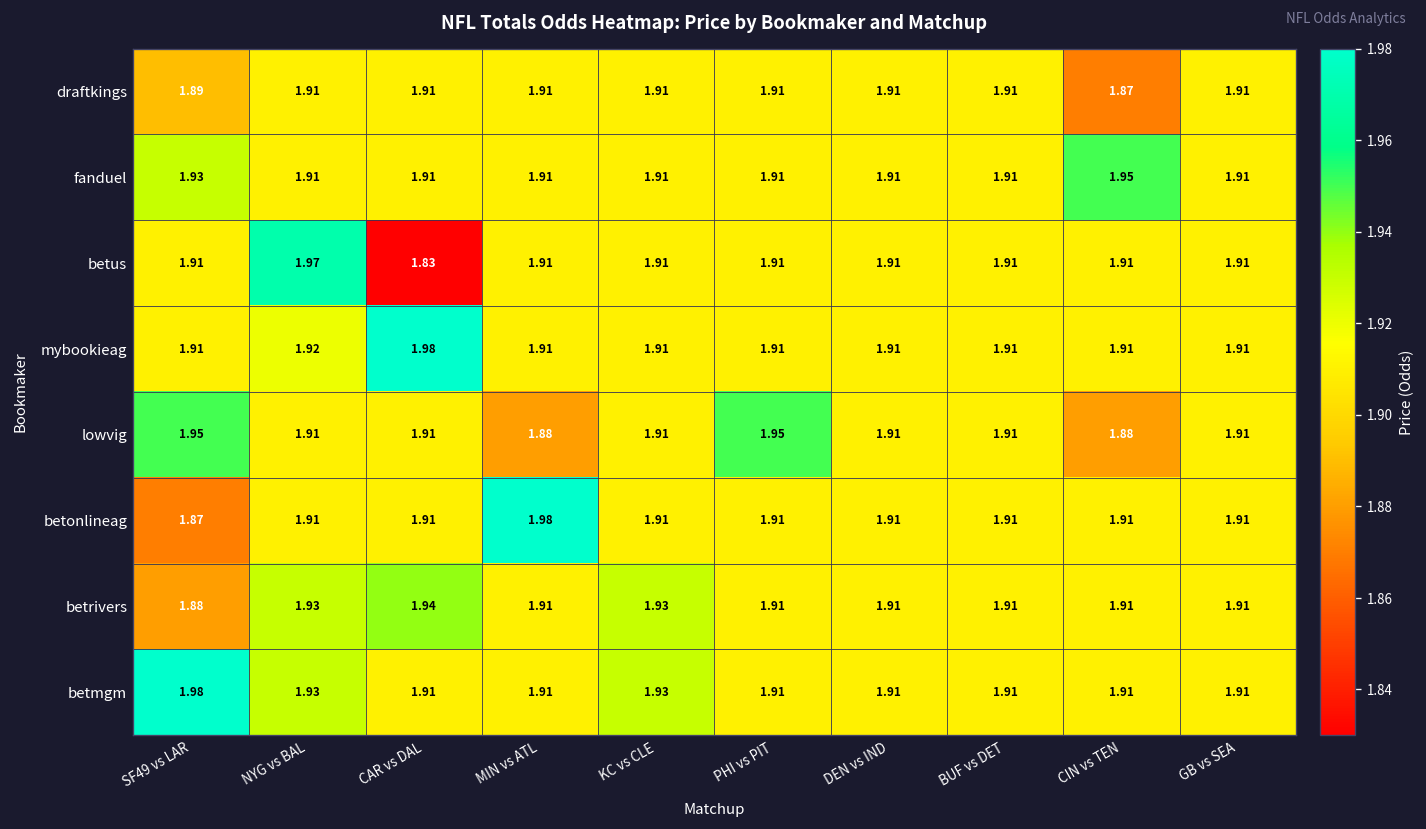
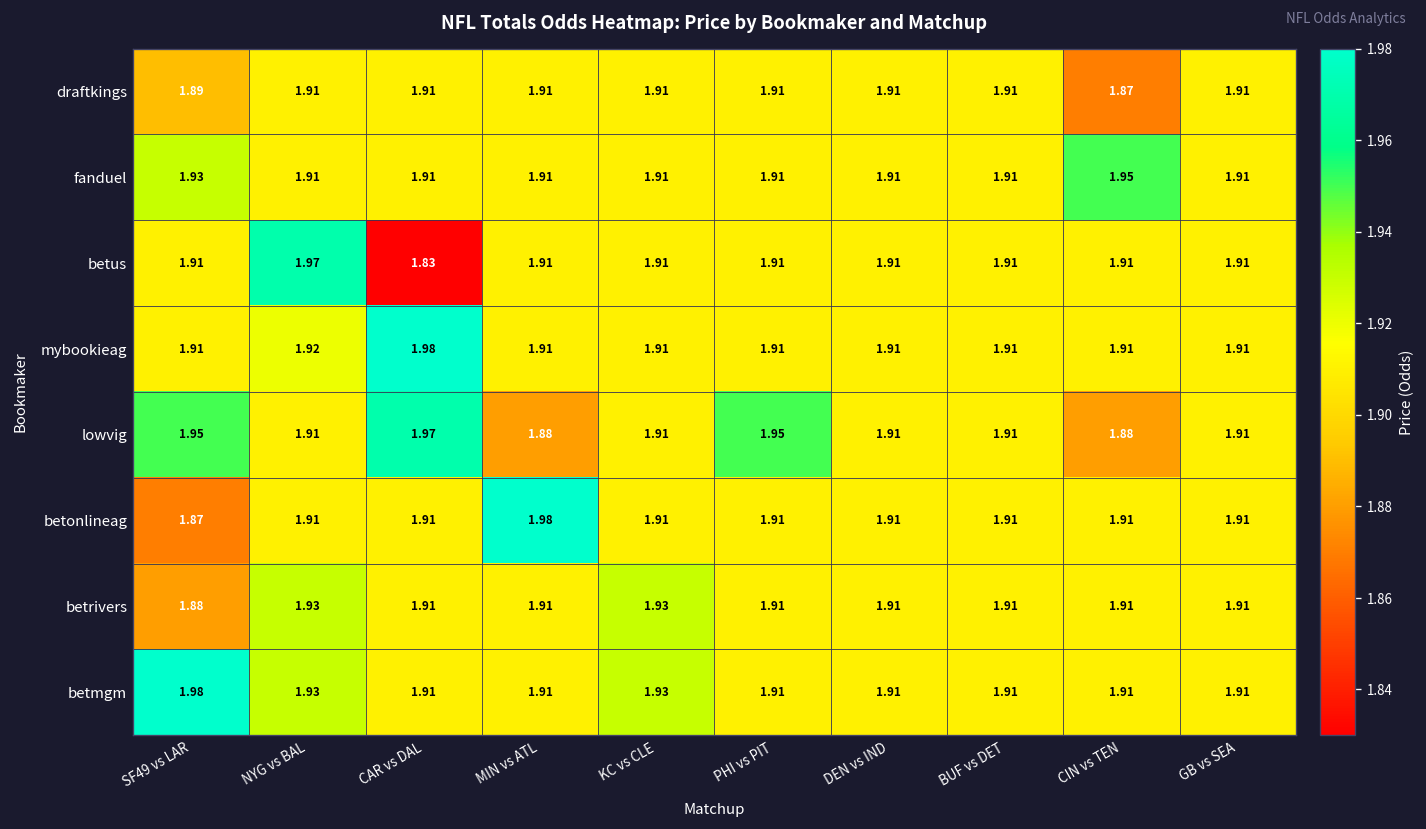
lowvig, CAR vs DAL: 1.91 -> 1.97
betrivers, CAR vs DAL: 1.94 -> 1.91
